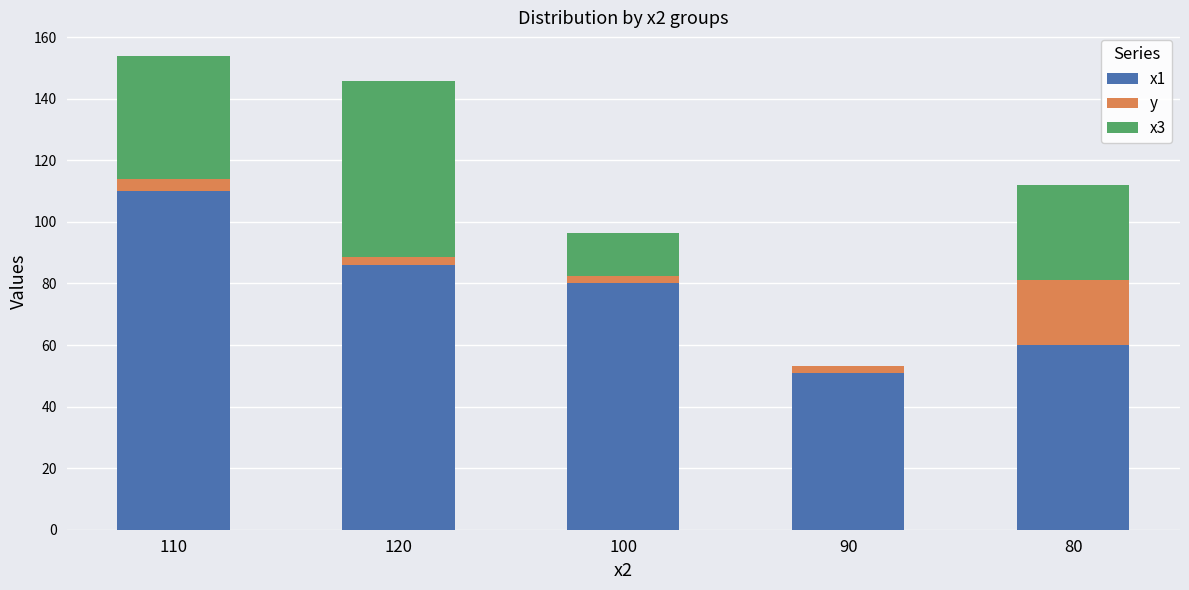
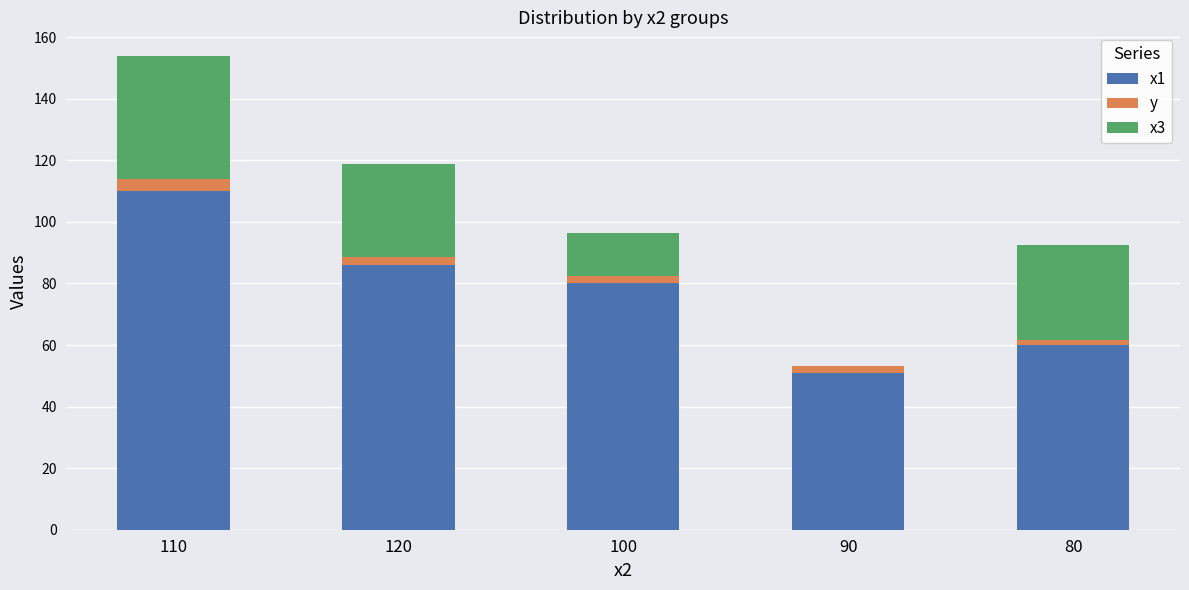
x3, 120: 57 -> 30
y, 80: 21 -> 2
